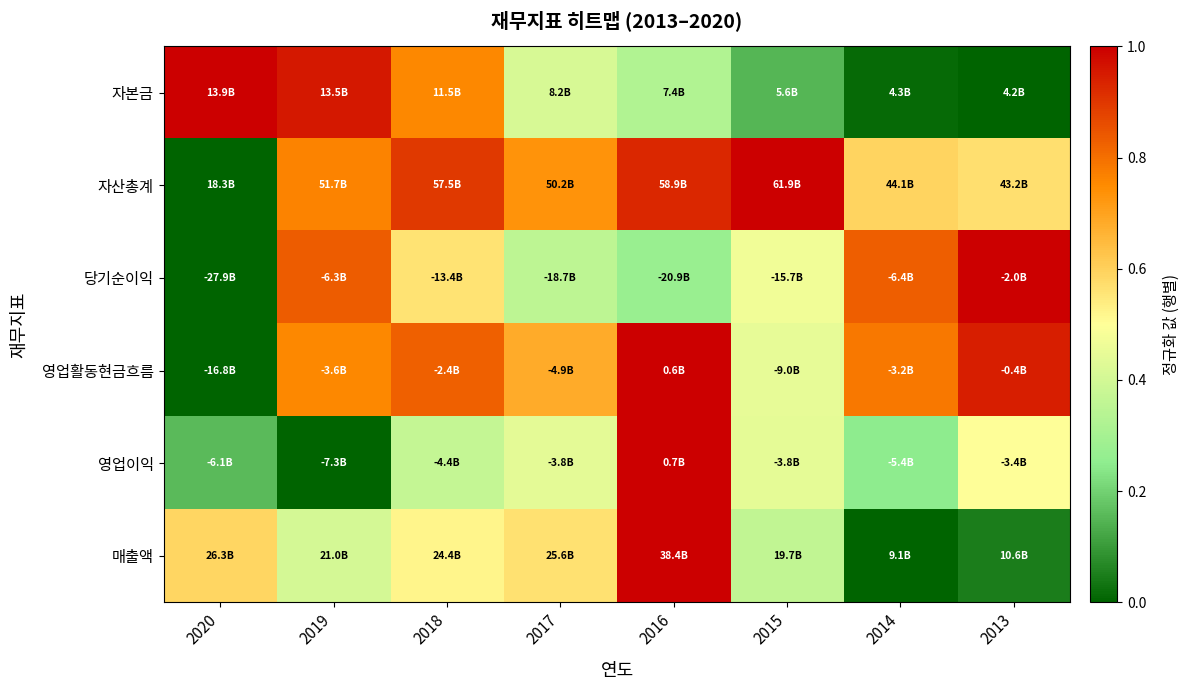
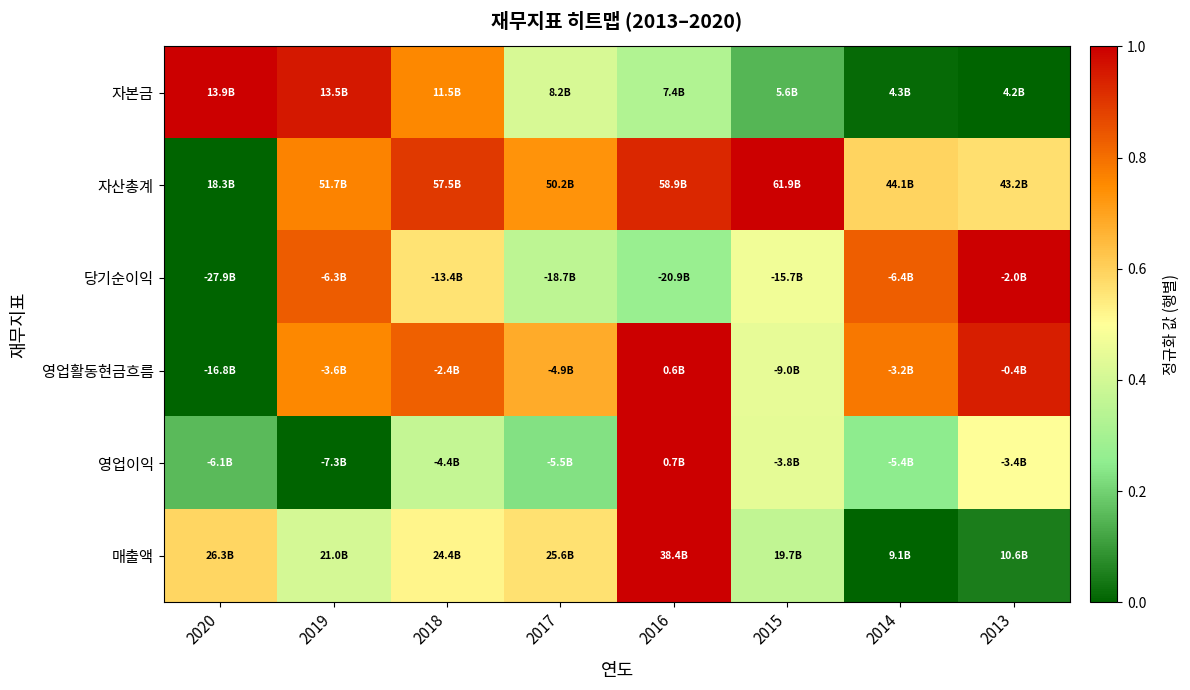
영업이익, 2017: -3.8B -> -5.5B
